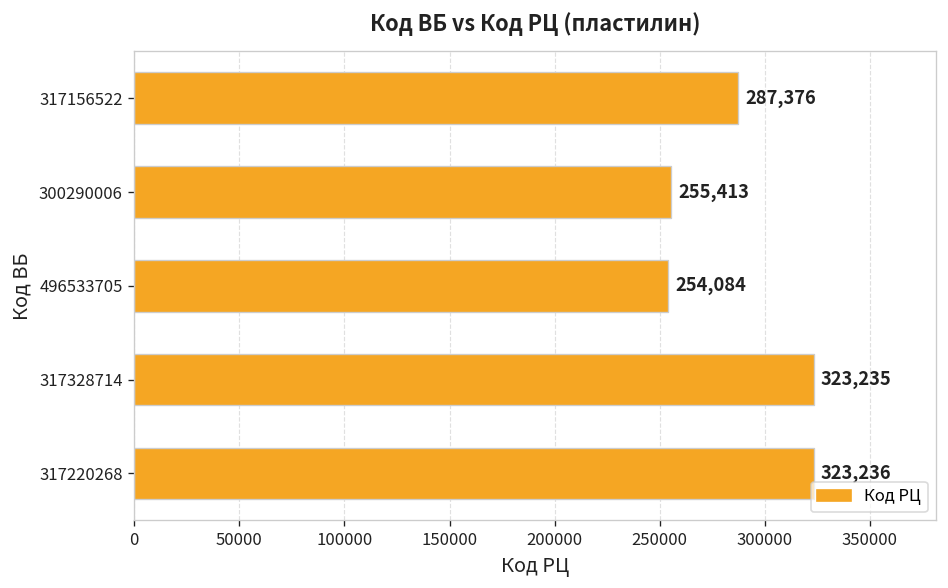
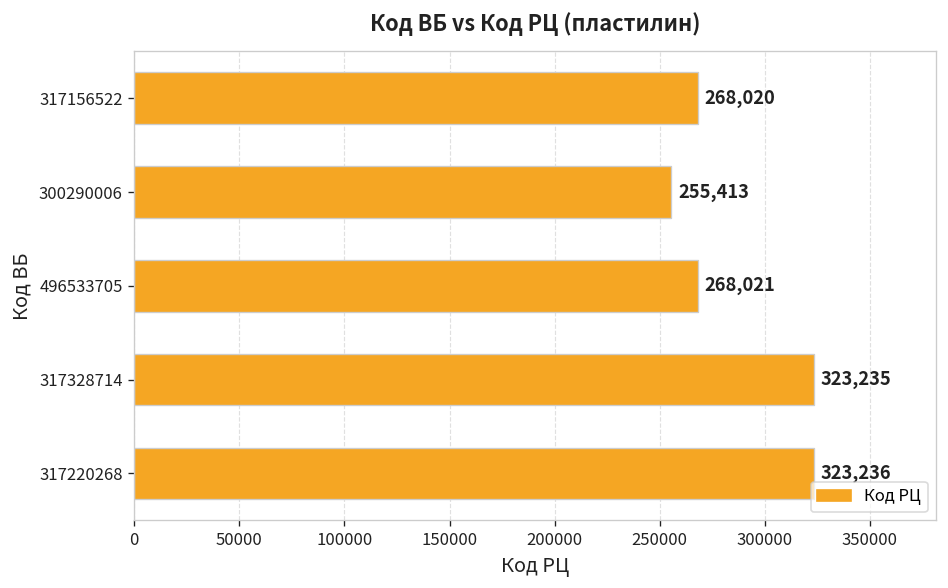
317156522: 287,376 -> 268,020
496533705: 254,084 -> 268,021
